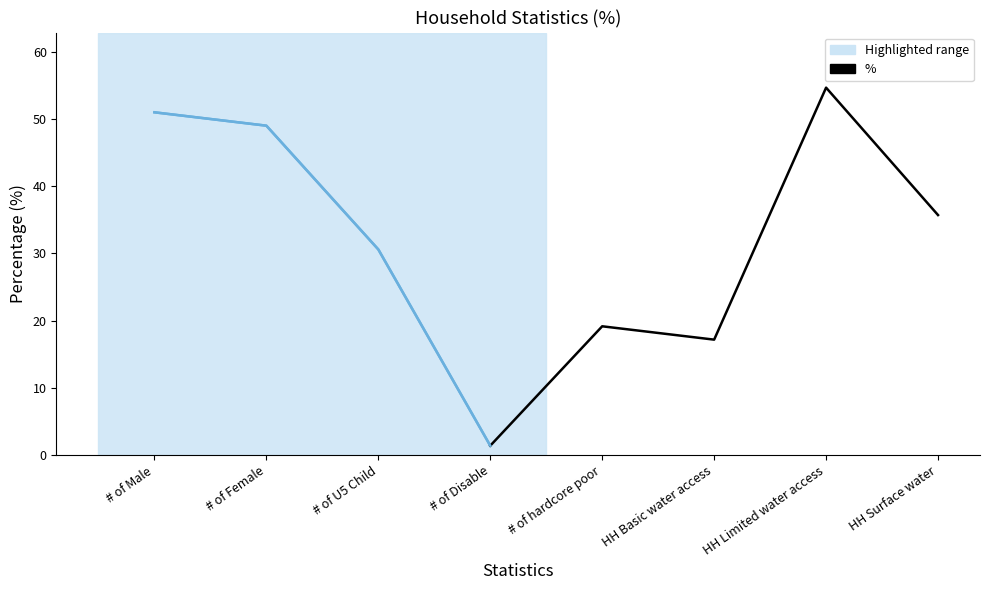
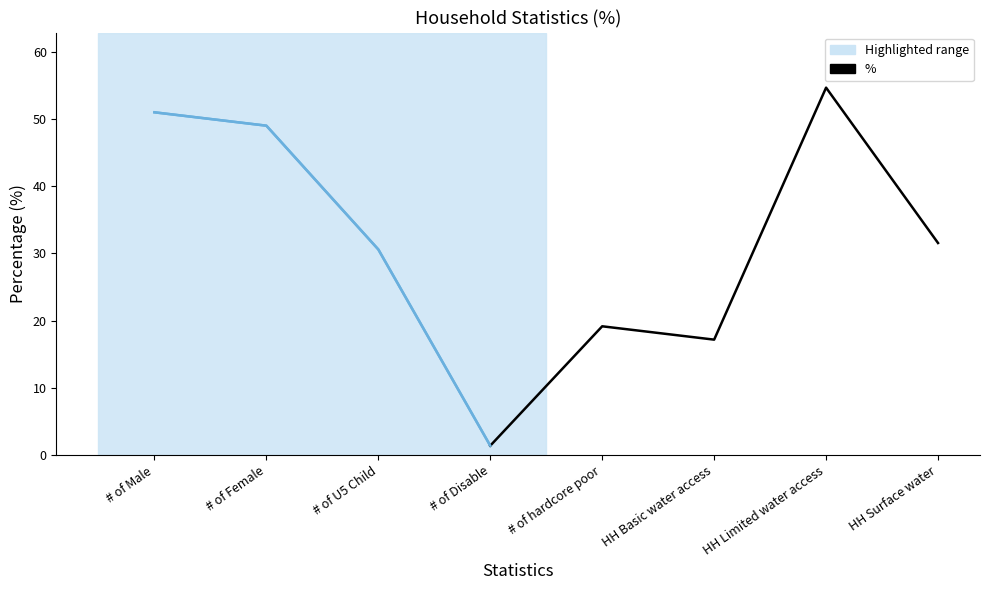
%, HH Surface water: 36 -> 32
